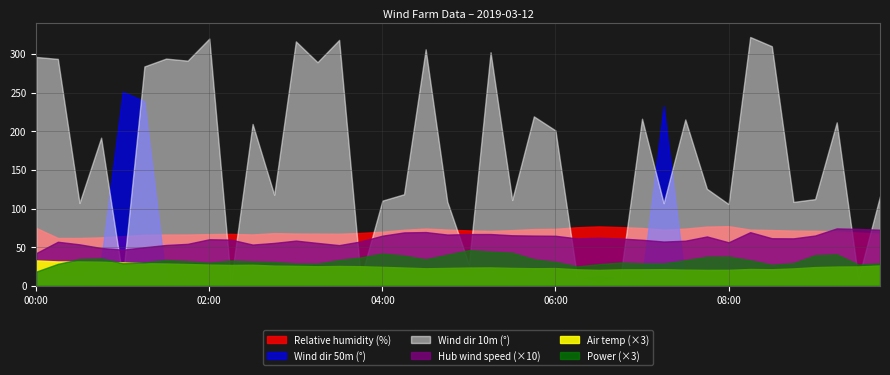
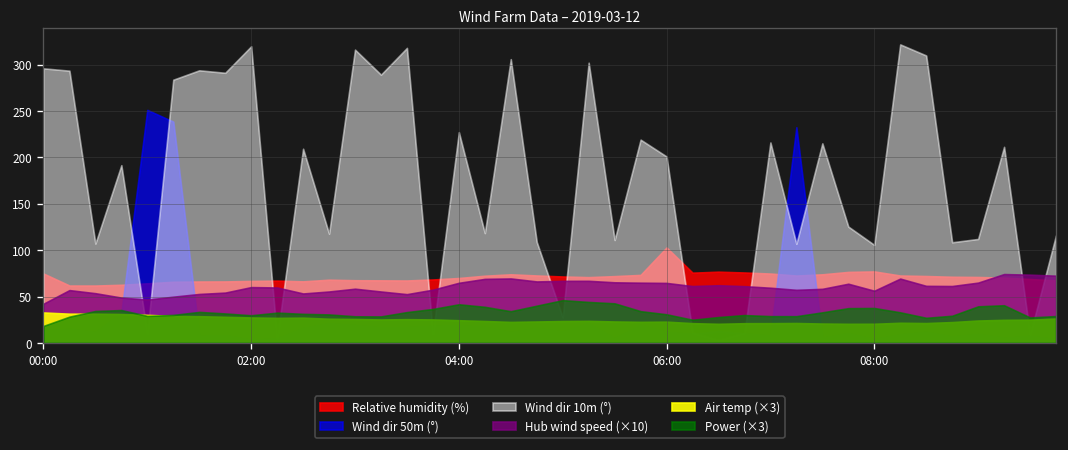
Wind dir 10m (°), 04:00: 110 -> 230
Relative humidity (%), 06:00: 70 -> 100
